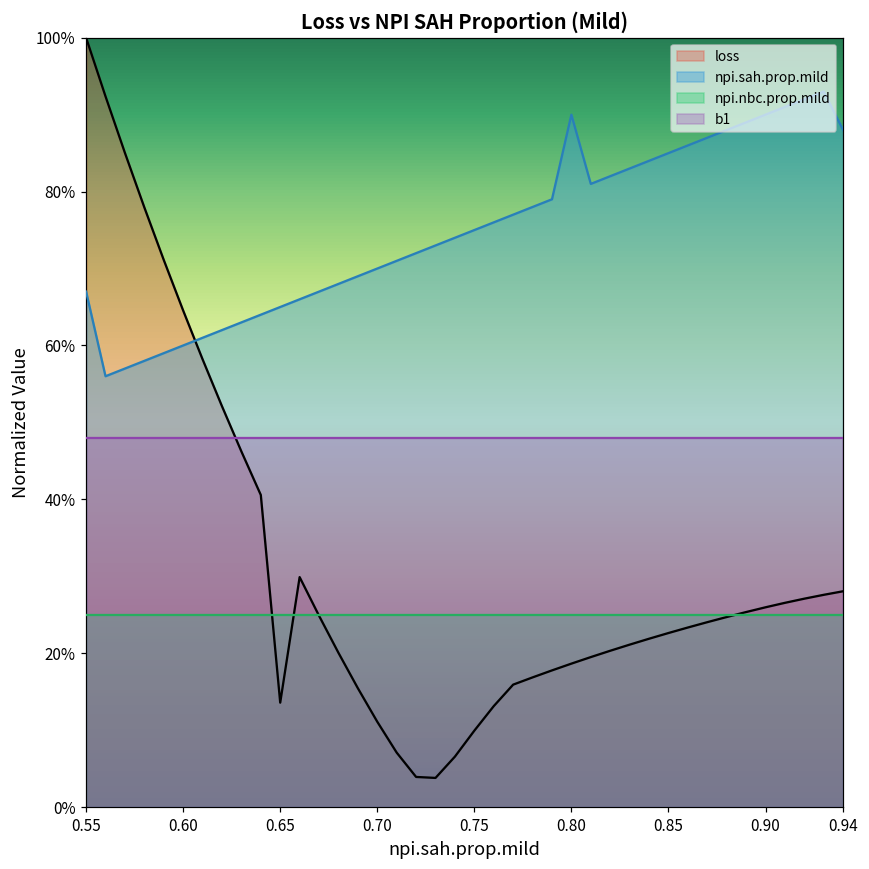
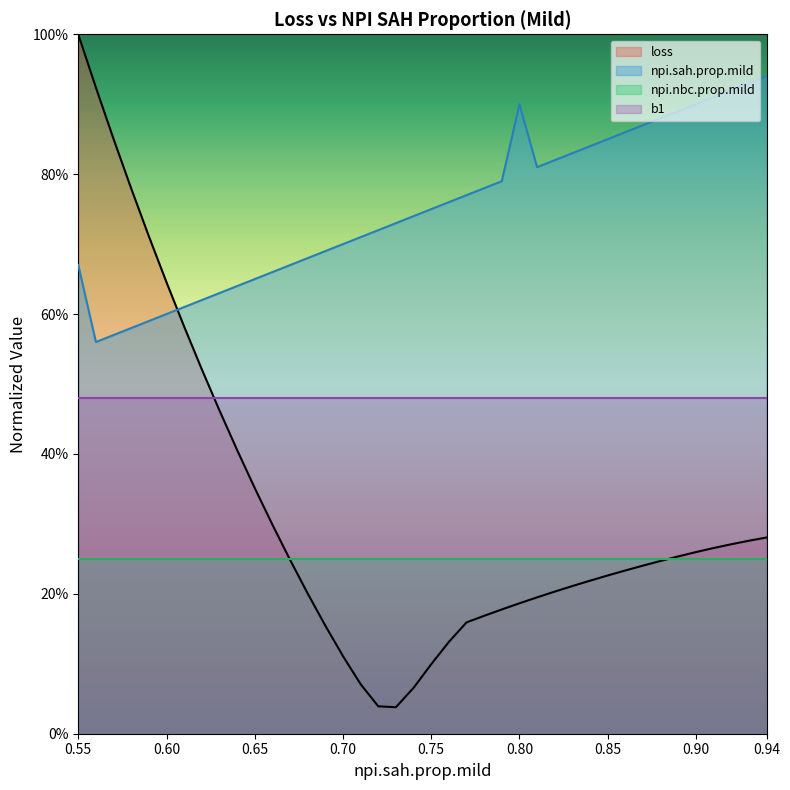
loss, 0.65: 14% -> 35%
npi.sah.prop.mild, 0.94: 88% -> 94%
